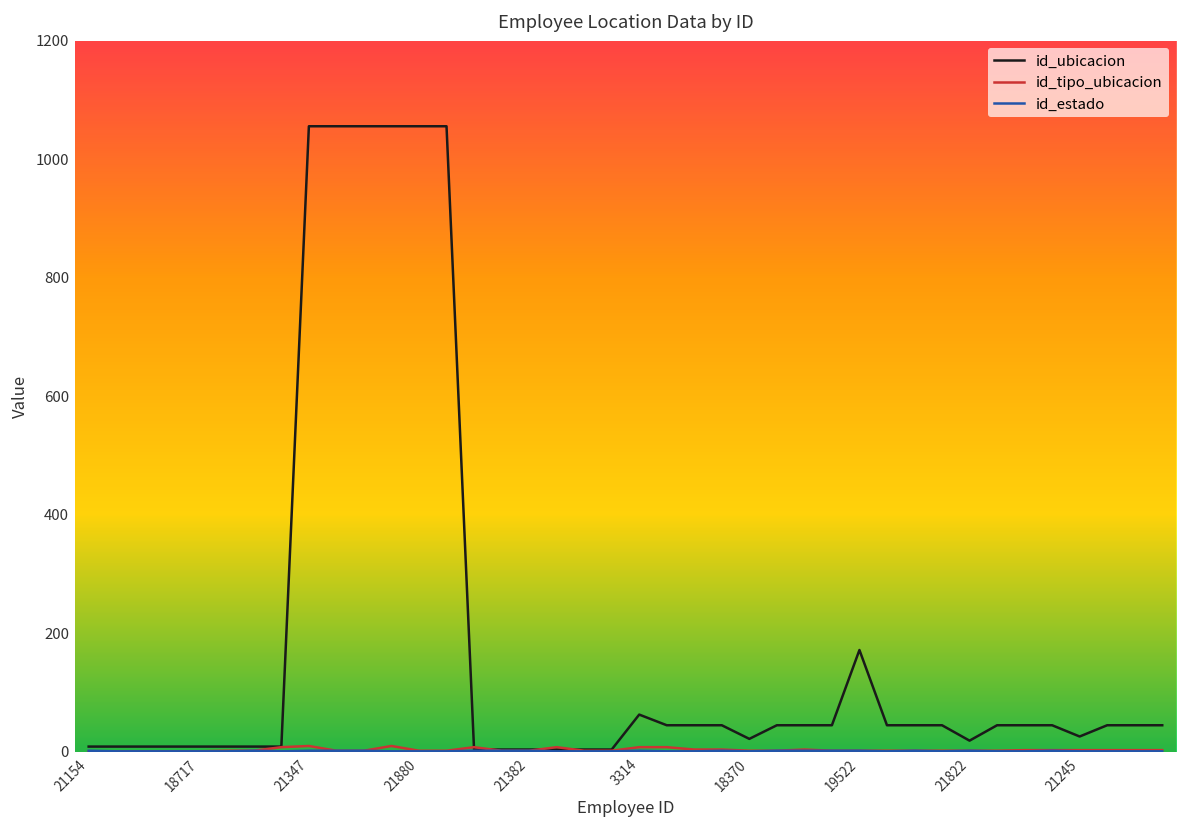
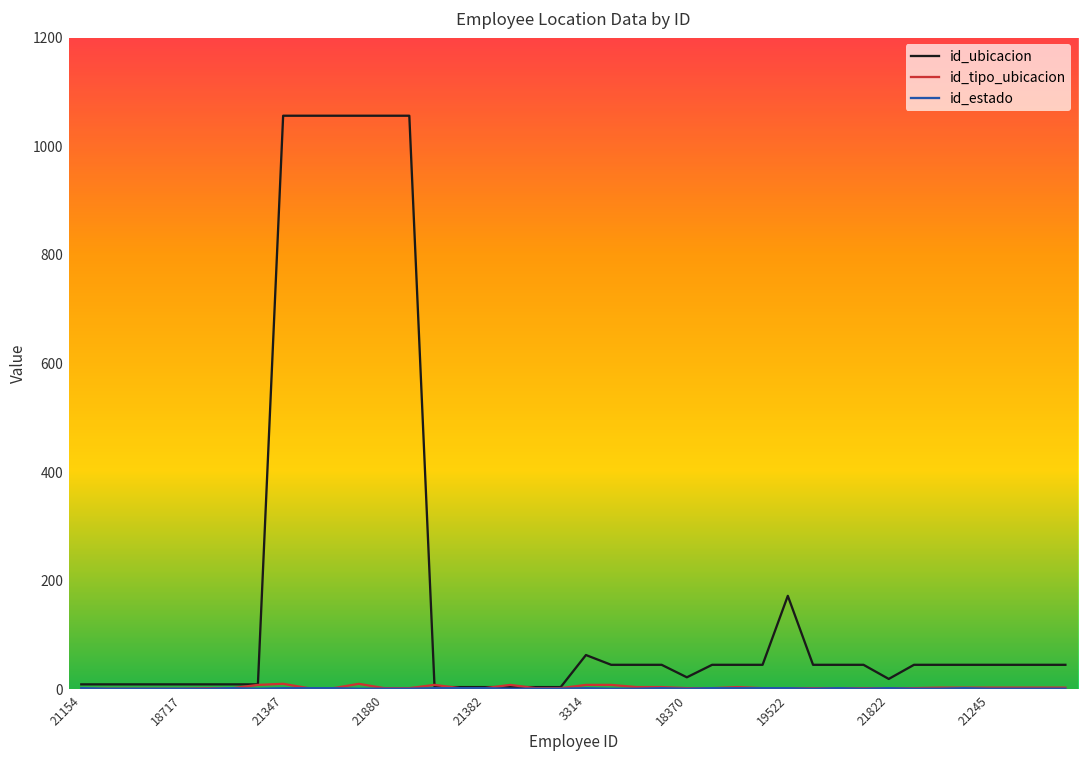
id_ubicacion, 21245: 30 -> 50
